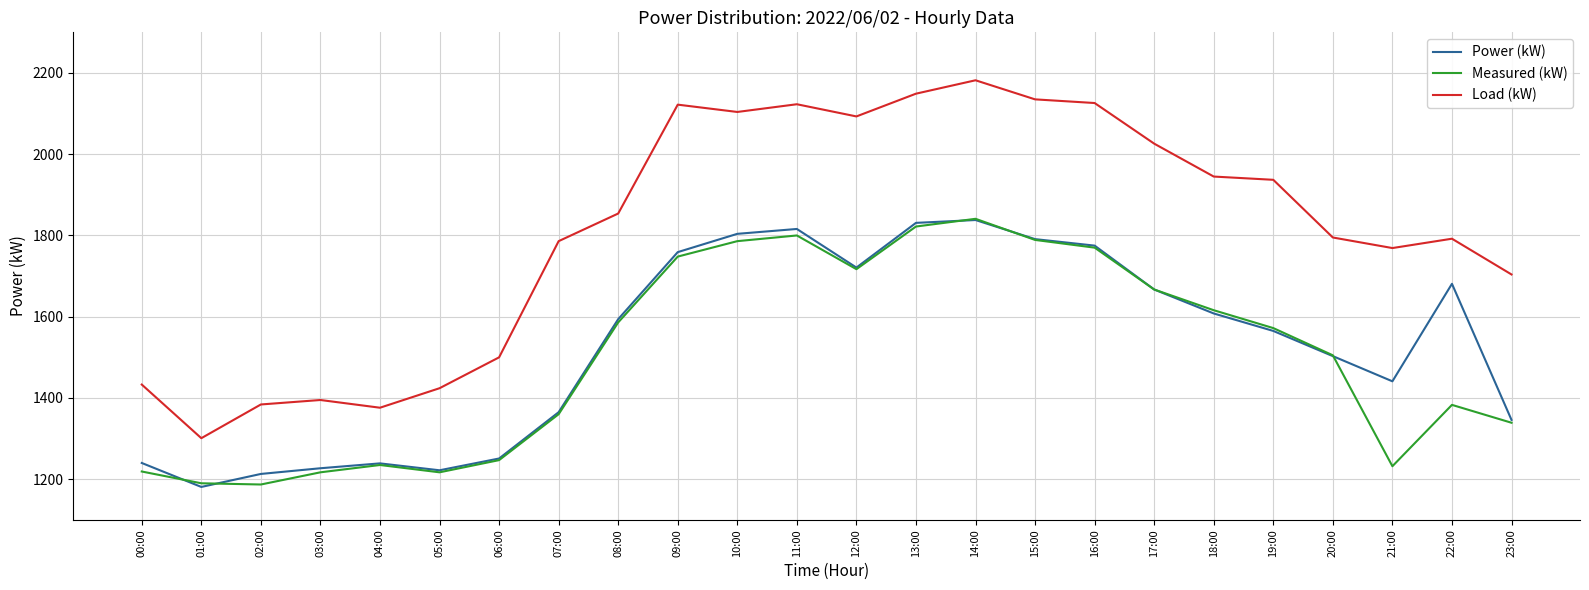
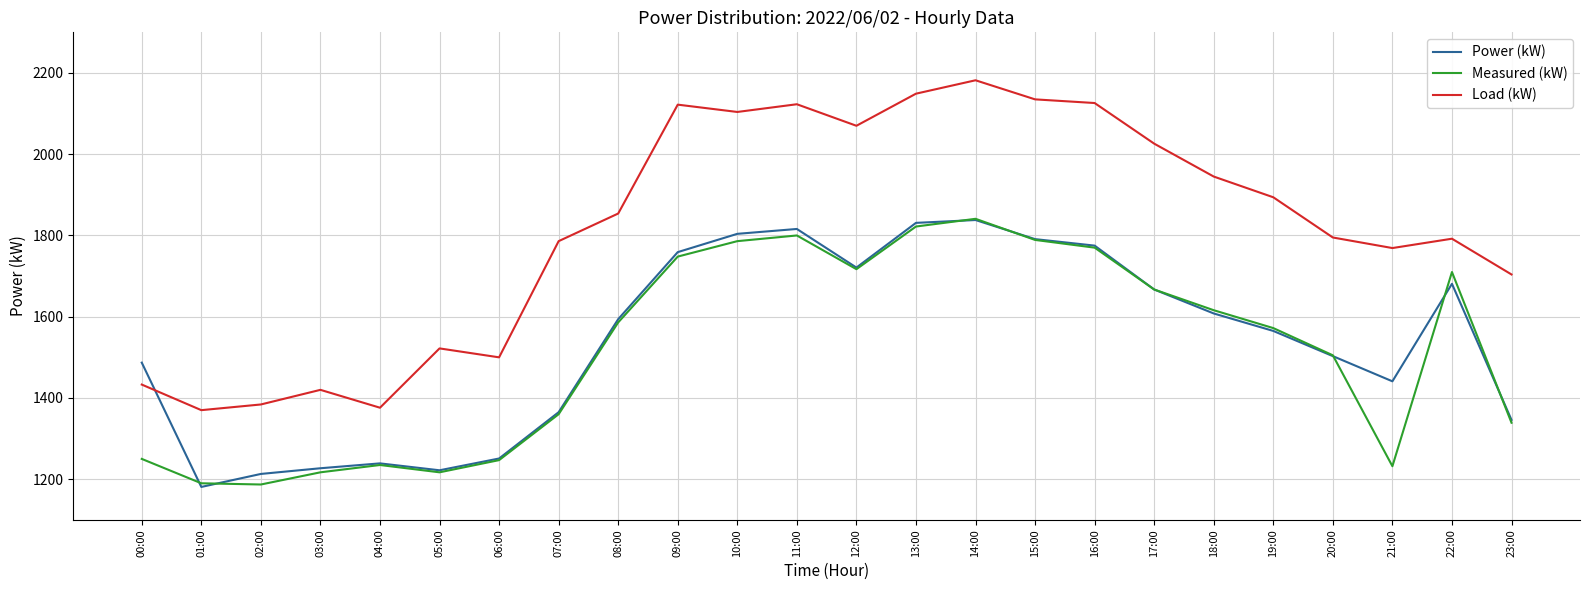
Power (kW), 00:00: 1240 -> 1490
Measured (kW), 00:00: 1220 -> 1250
Load (kW), 01:00: 1300 -> 1370
Load (kW), 03:00: 1400 -> 1420
Load (kW), 05:00: 1420 -> 1520
Load (kW), 12:00: 2090 -> 2070
Load (kW), 19:00: 1940 -> 1890
Measured (kW), 22:00: 1380 -> 1710
